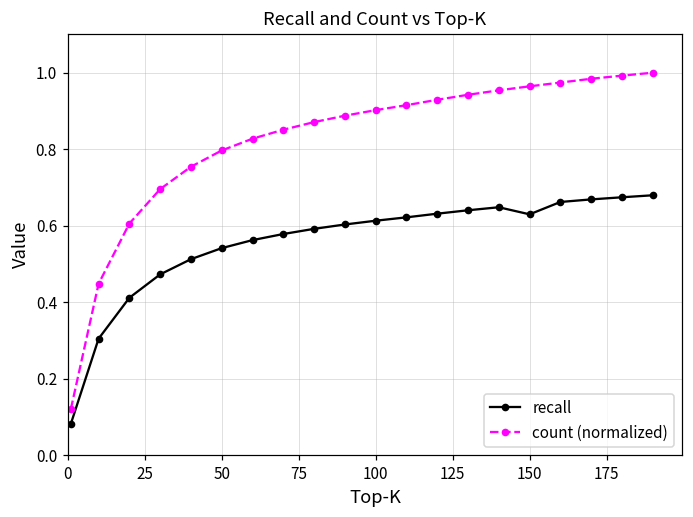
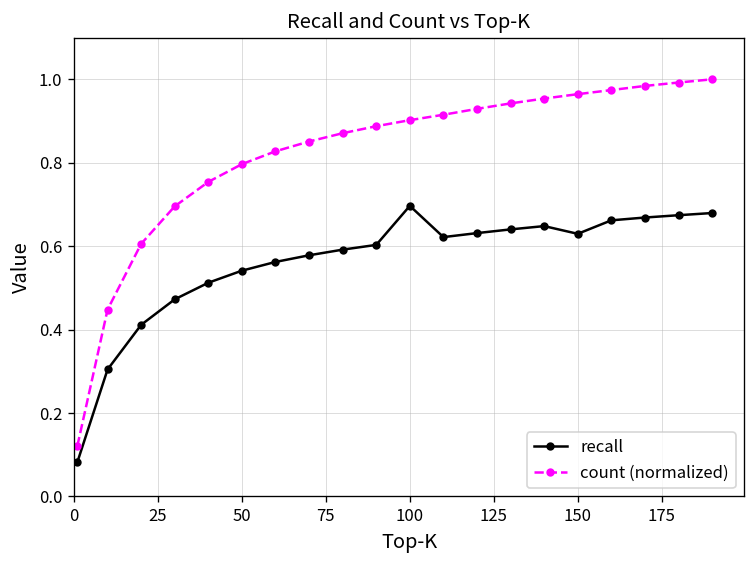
recall, 100: 0.61 -> 0.70
